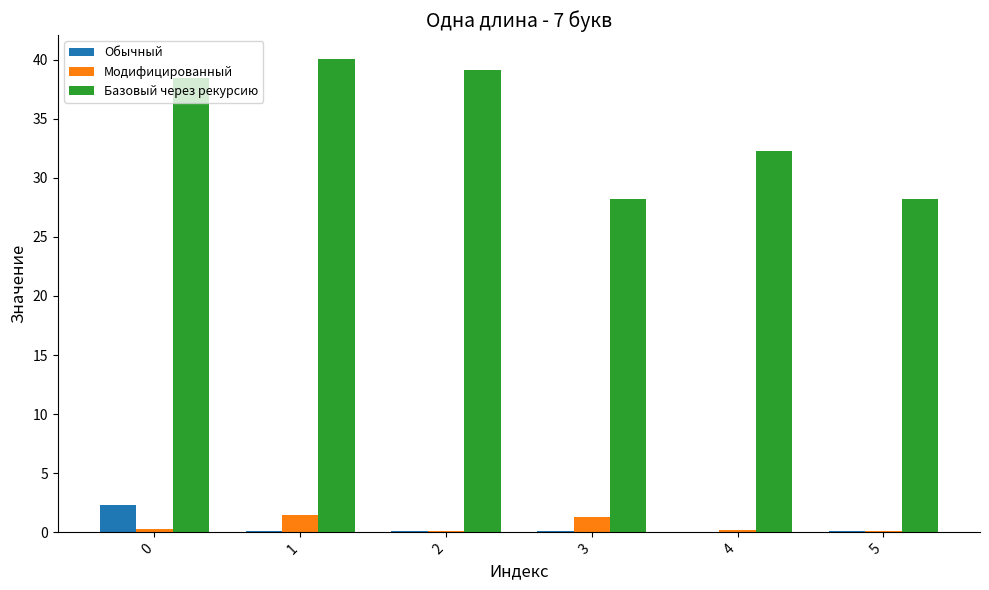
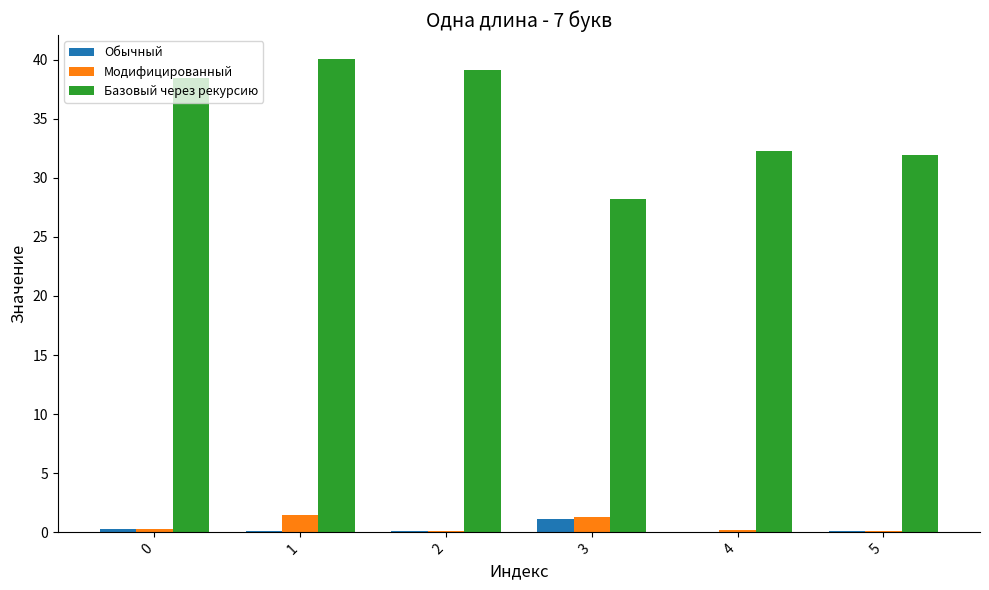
Обычный, 0: 2.3 -> 0.3
Обычный, 3: 0.1 -> 1.1
Базовый через рекурсию, 5: 28.2 -> 31.9
